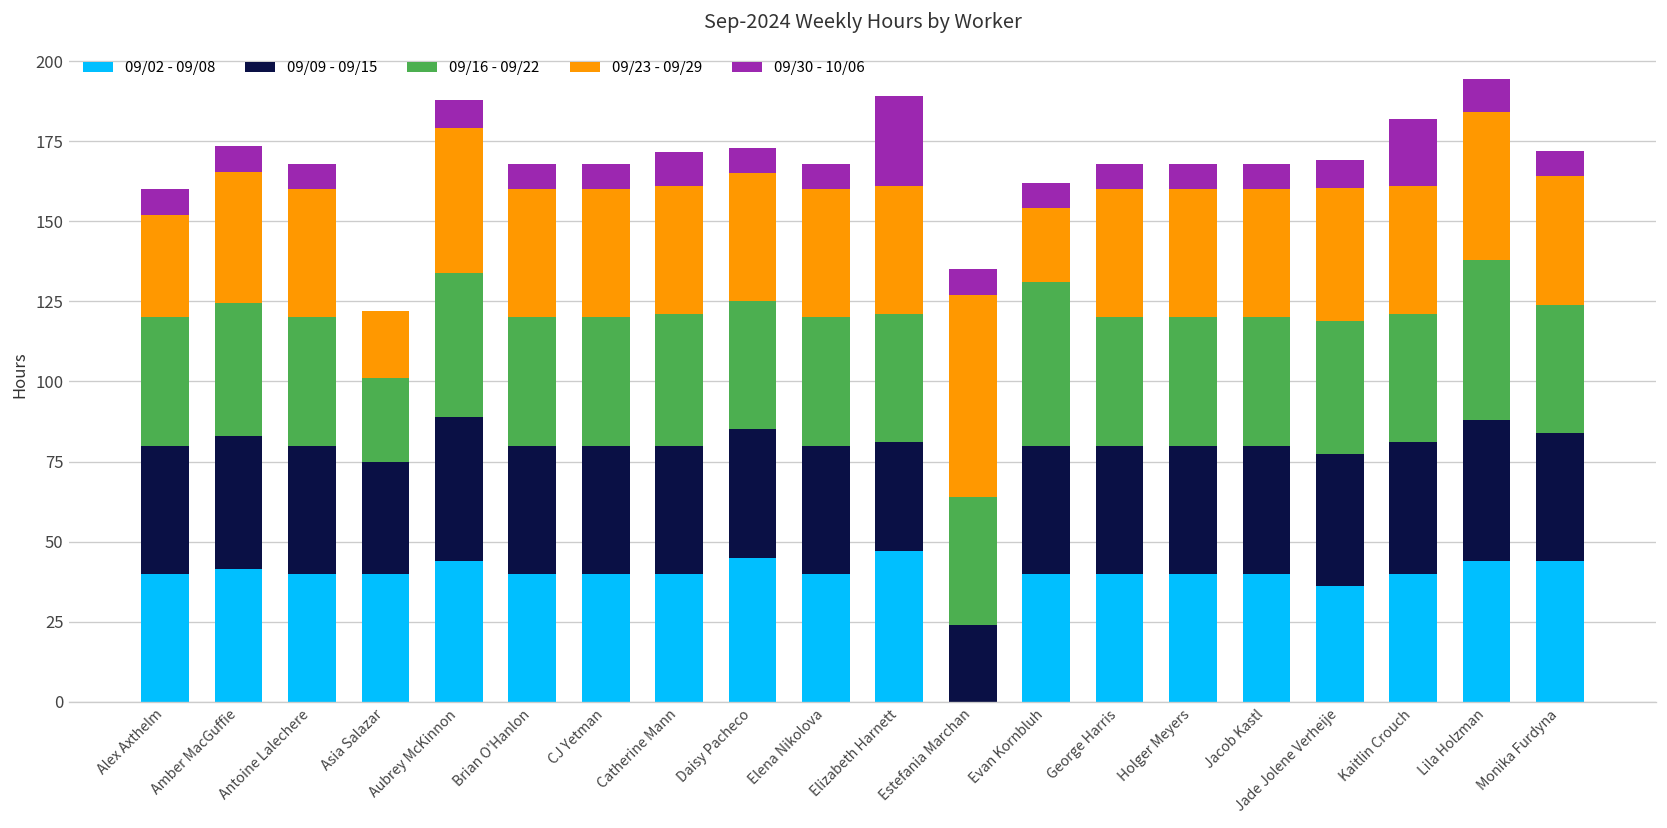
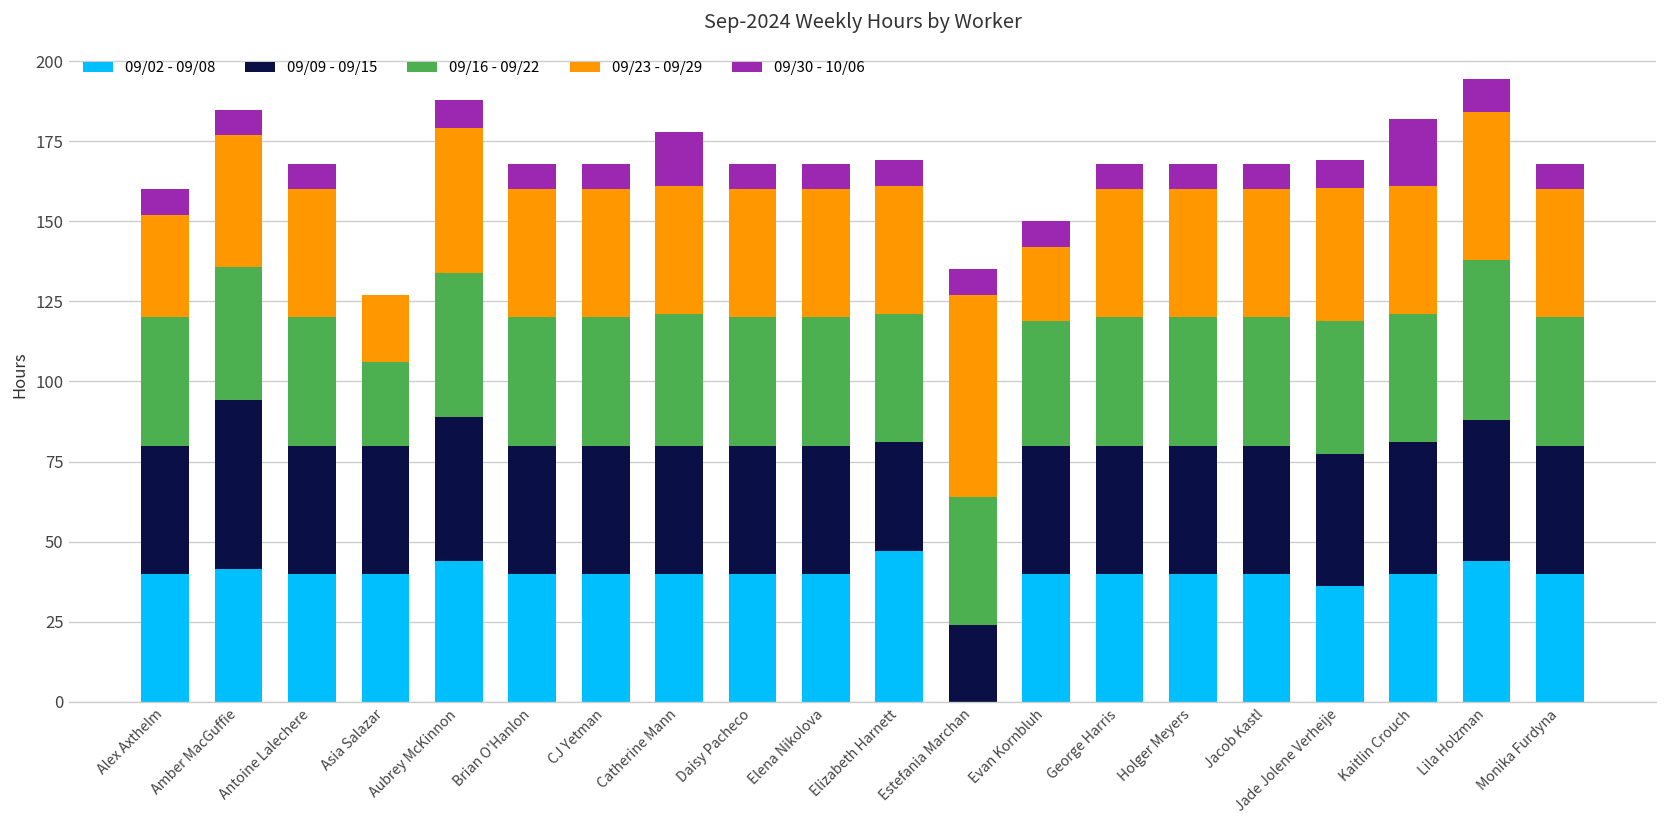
09/09 - 09/15, Amber MacGuffie: 42 -> 53
09/09 - 09/15, Asia Salazar: 35 -> 40
09/30 - 10/06, Catherine Mann: 11 -> 17
09/02 - 09/08, Daisy Pacheco: 45 -> 40
09/30 - 10/06, Elizabeth Harnett: 28 -> 8
09/16 - 09/22, Evan Kornbluh: 51 -> 39
09/02 - 09/08, Monika Furdyna: 44 -> 40
